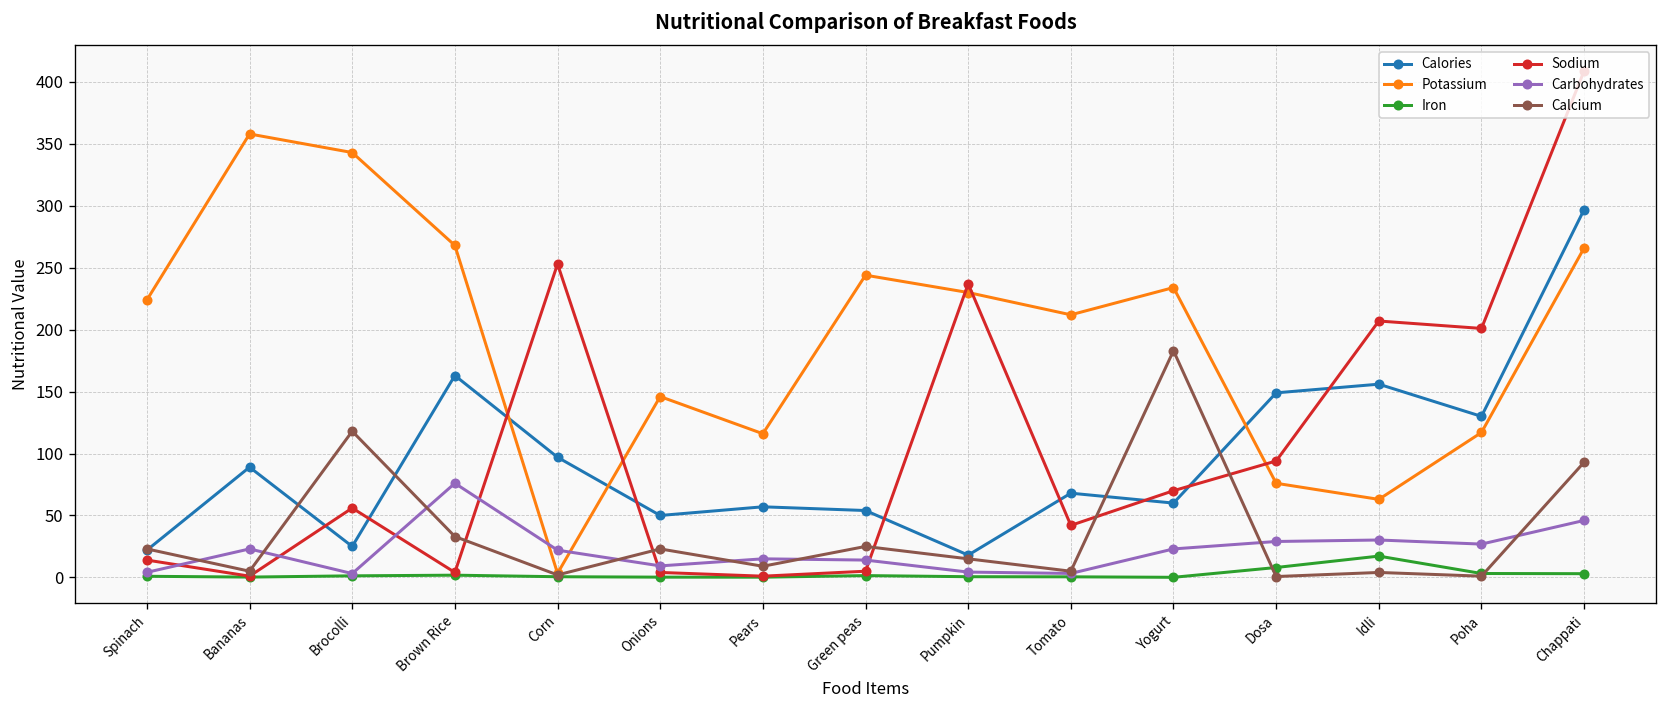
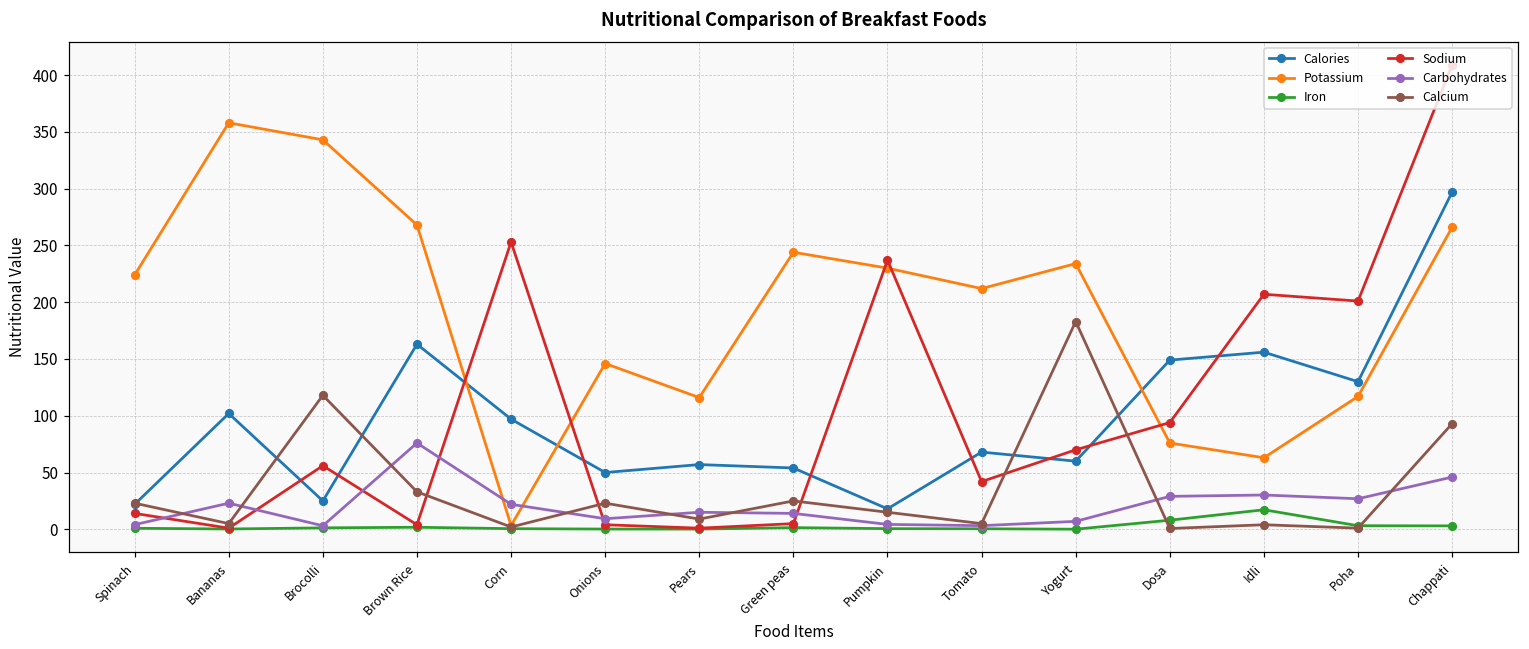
Calories, Bananas: 89 -> 102
Carbohydrates, Yogurt: 23 -> 7
